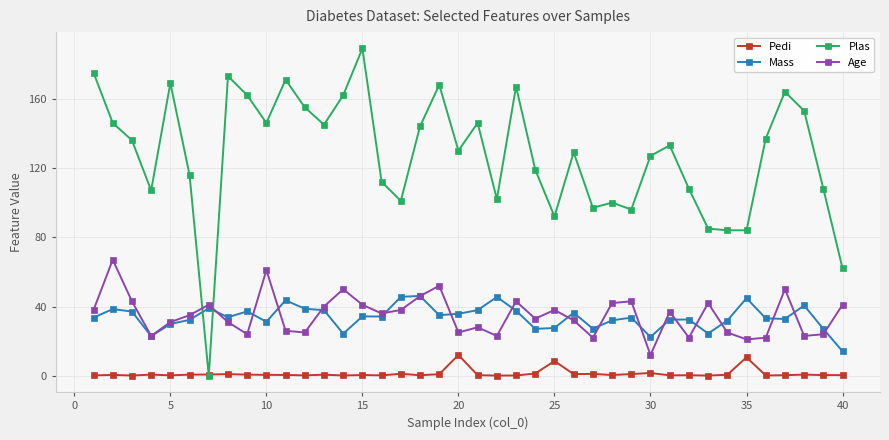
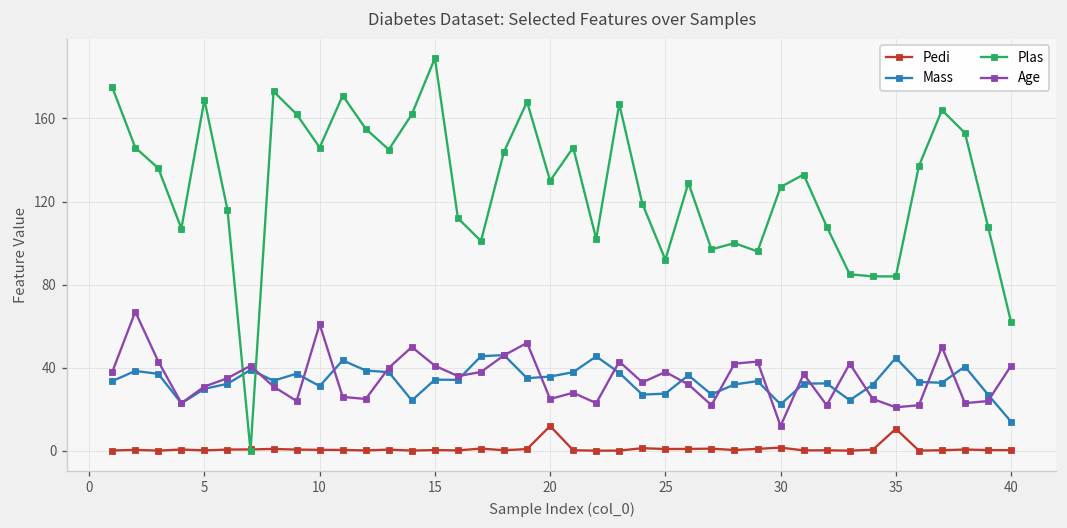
Pedi, 25: 8 -> 1
